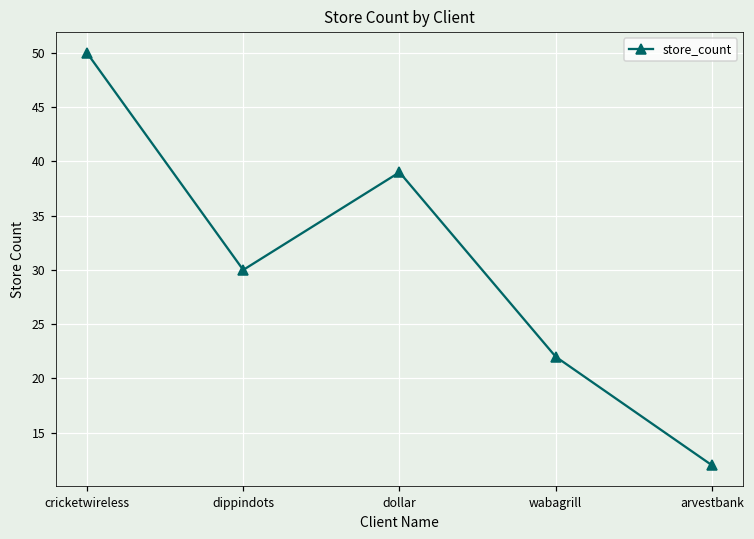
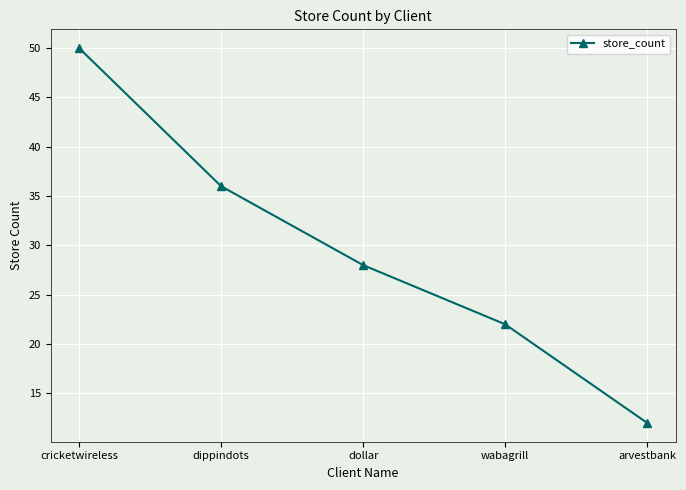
dippindots: 30 -> 36
dollar: 39 -> 28
